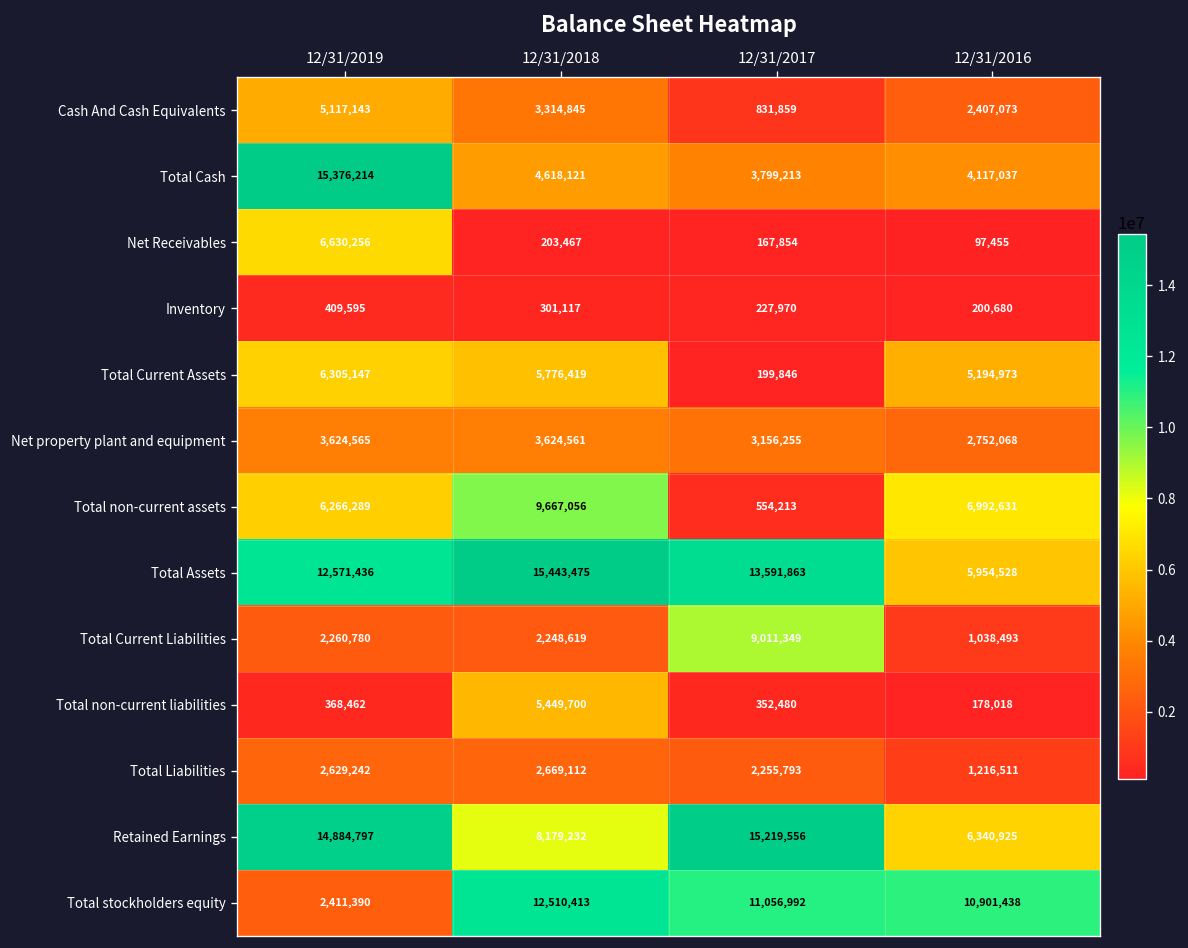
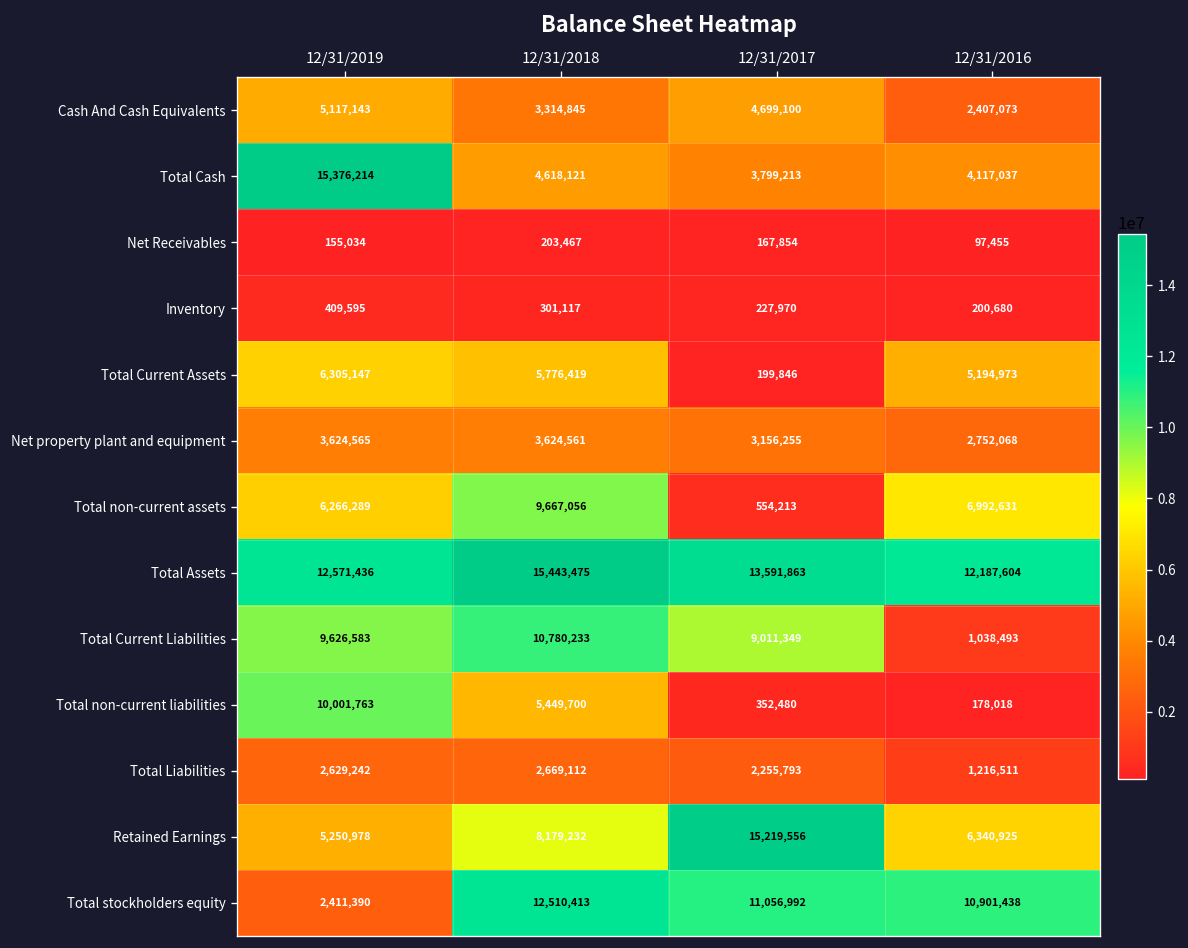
Cash And Cash Equivalents, 12/31/2017: 831,859 -> 4,699,100
Net Receivables, 12/31/2019: 6,630,256 -> 155,034
Total Assets, 12/31/2016: 5,954,528 -> 12,187,604
Total Current Liabilities, 12/31/2019: 2,260,780 -> 9,626,583
Total Current Liabilities, 12/31/2018: 2,248,619 -> 10,780,233
Total non-current liabilities, 12/31/2019: 368,462 -> 10,001,763
Retained Earnings, 12/31/2019: 14,884,797 -> 5,250,978
